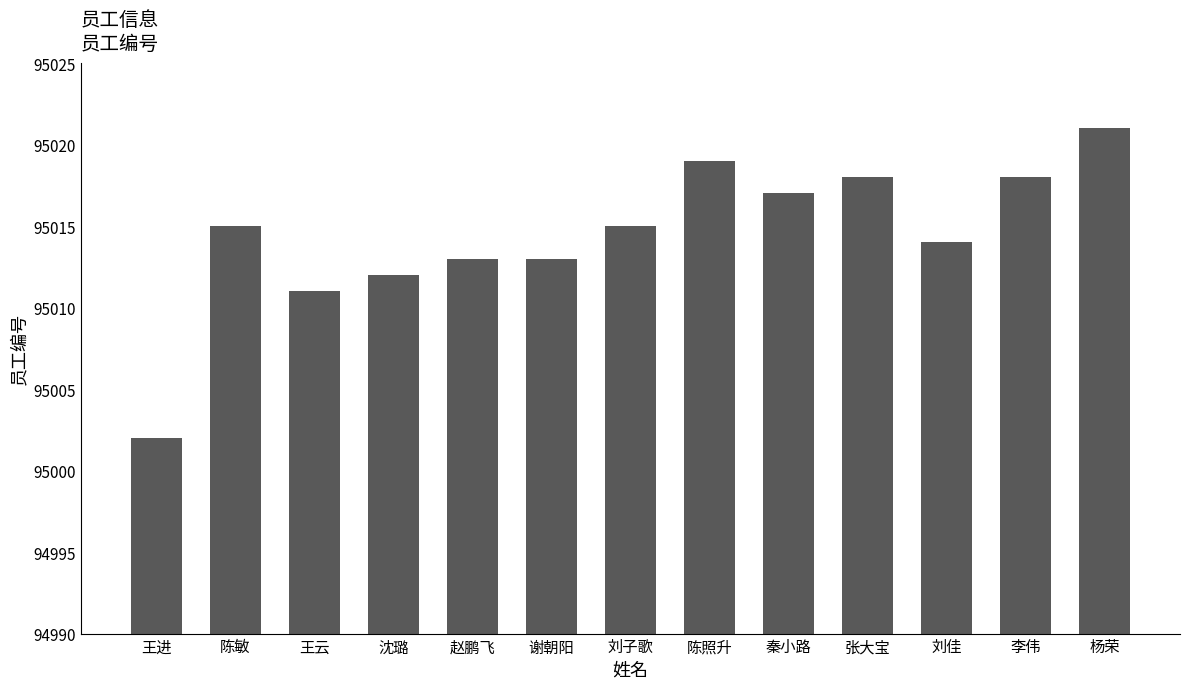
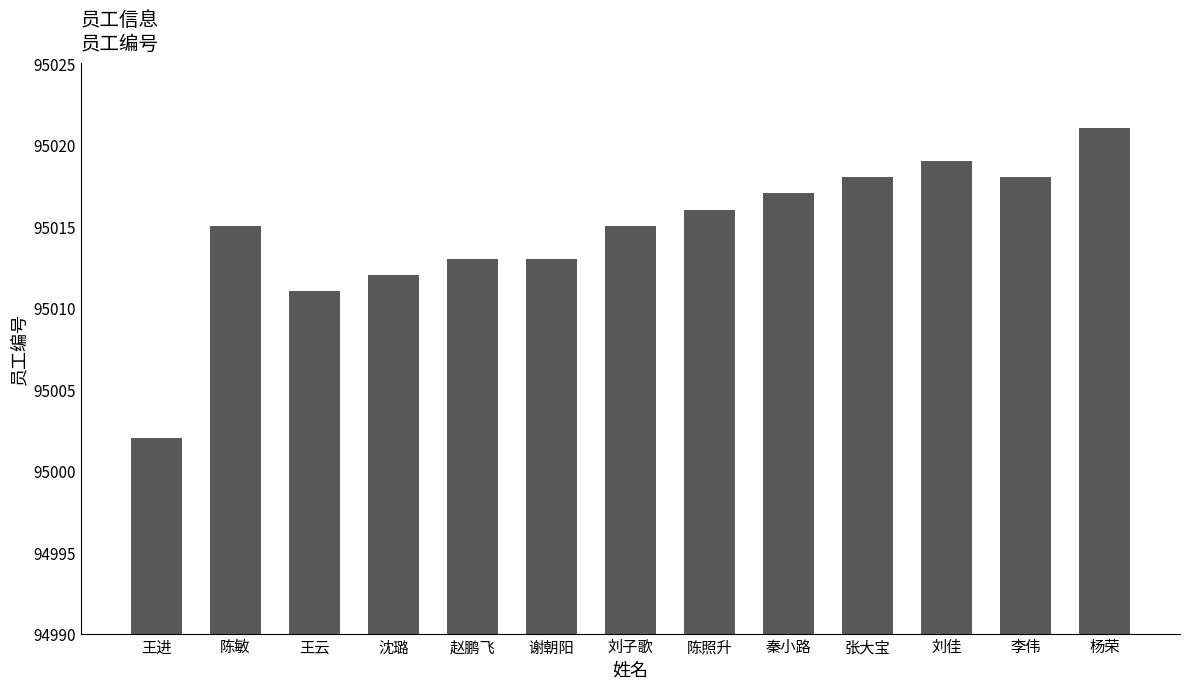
陈照升: 95019 -> 95016
刘佳: 95014 -> 95019
